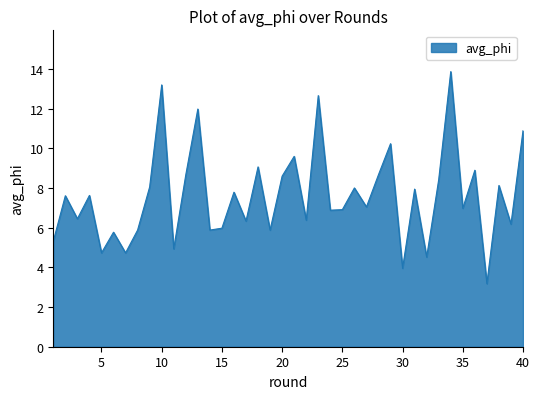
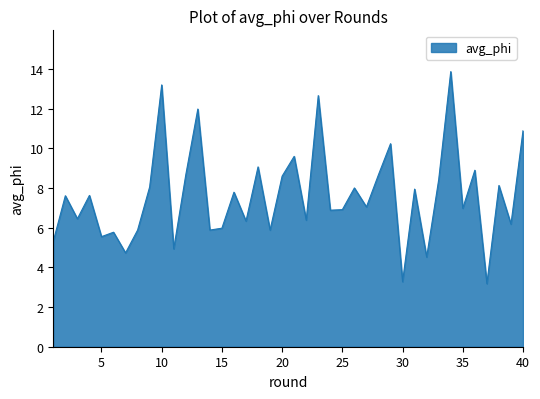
5: 4.7 -> 5.5
30: 4.0 -> 3.3
